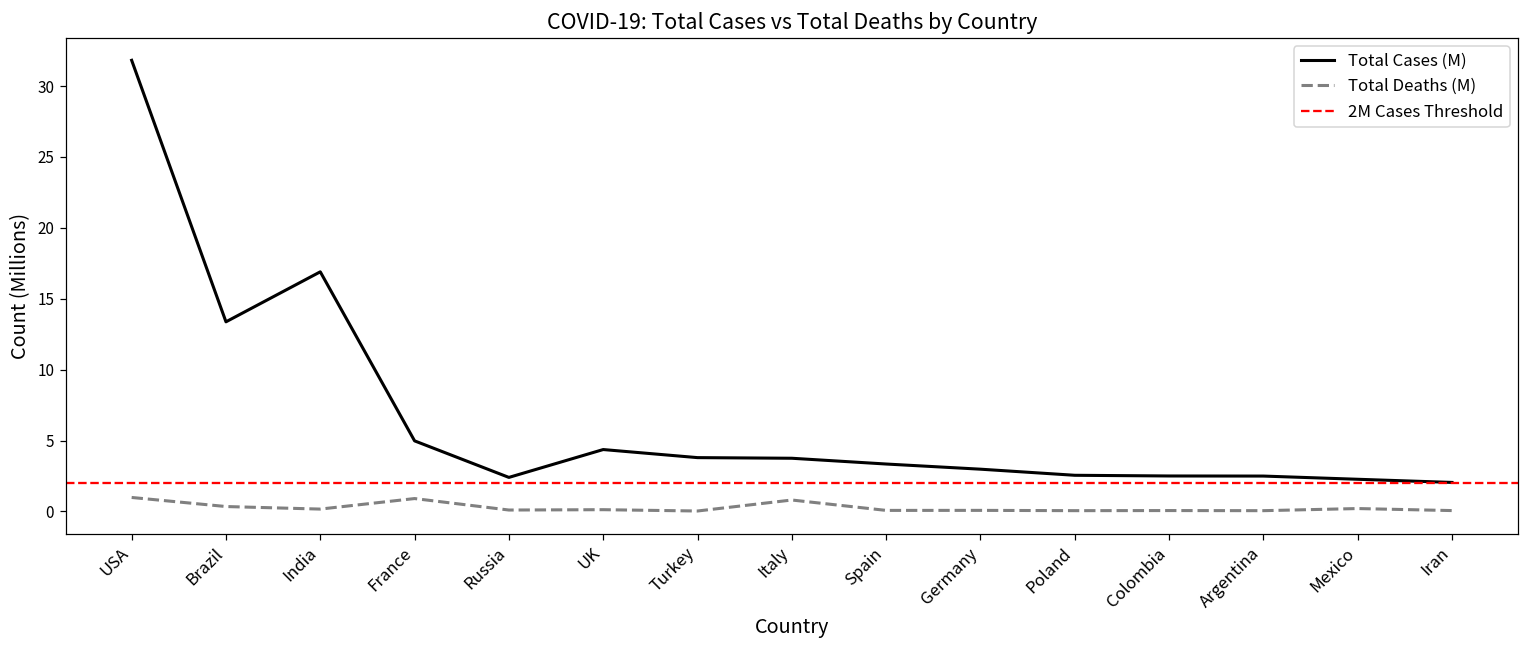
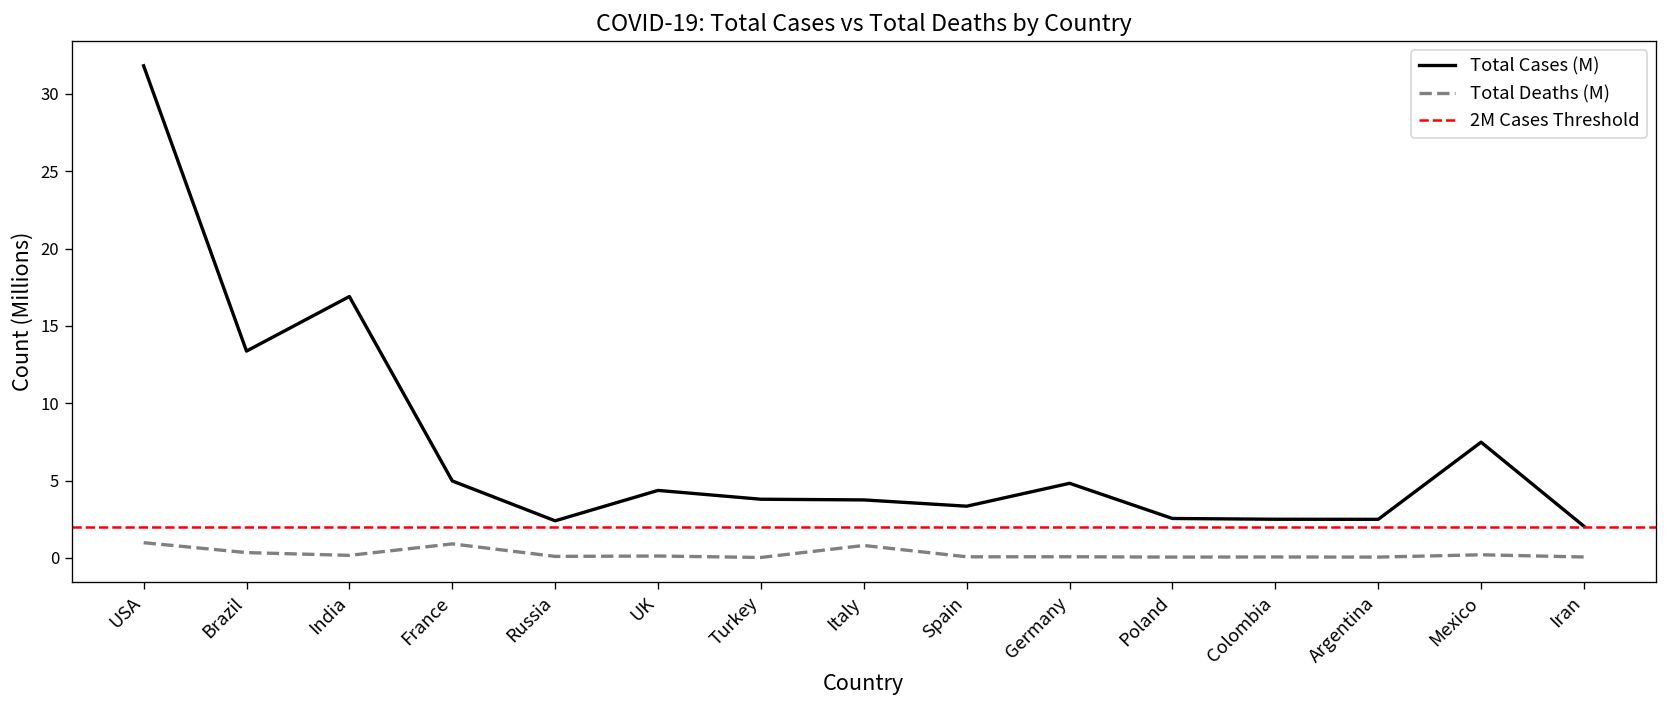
Total Cases (M), Germany: 3.0 -> 4.8
Total Cases (M), Mexico: 2.3 -> 7.5
